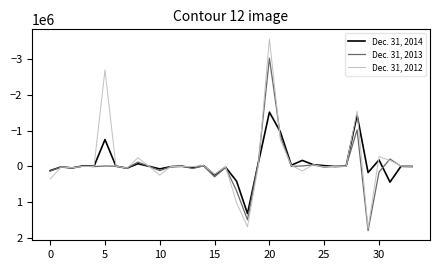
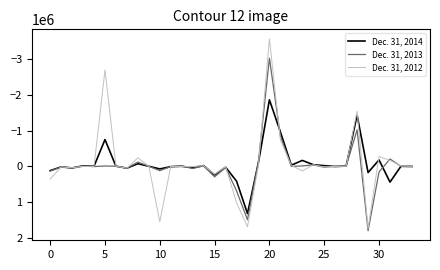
Dec. 31, 2012, 10: 200000 -> 1500000
Dec. 31, 2014, 20: -1500000 -> -1900000
